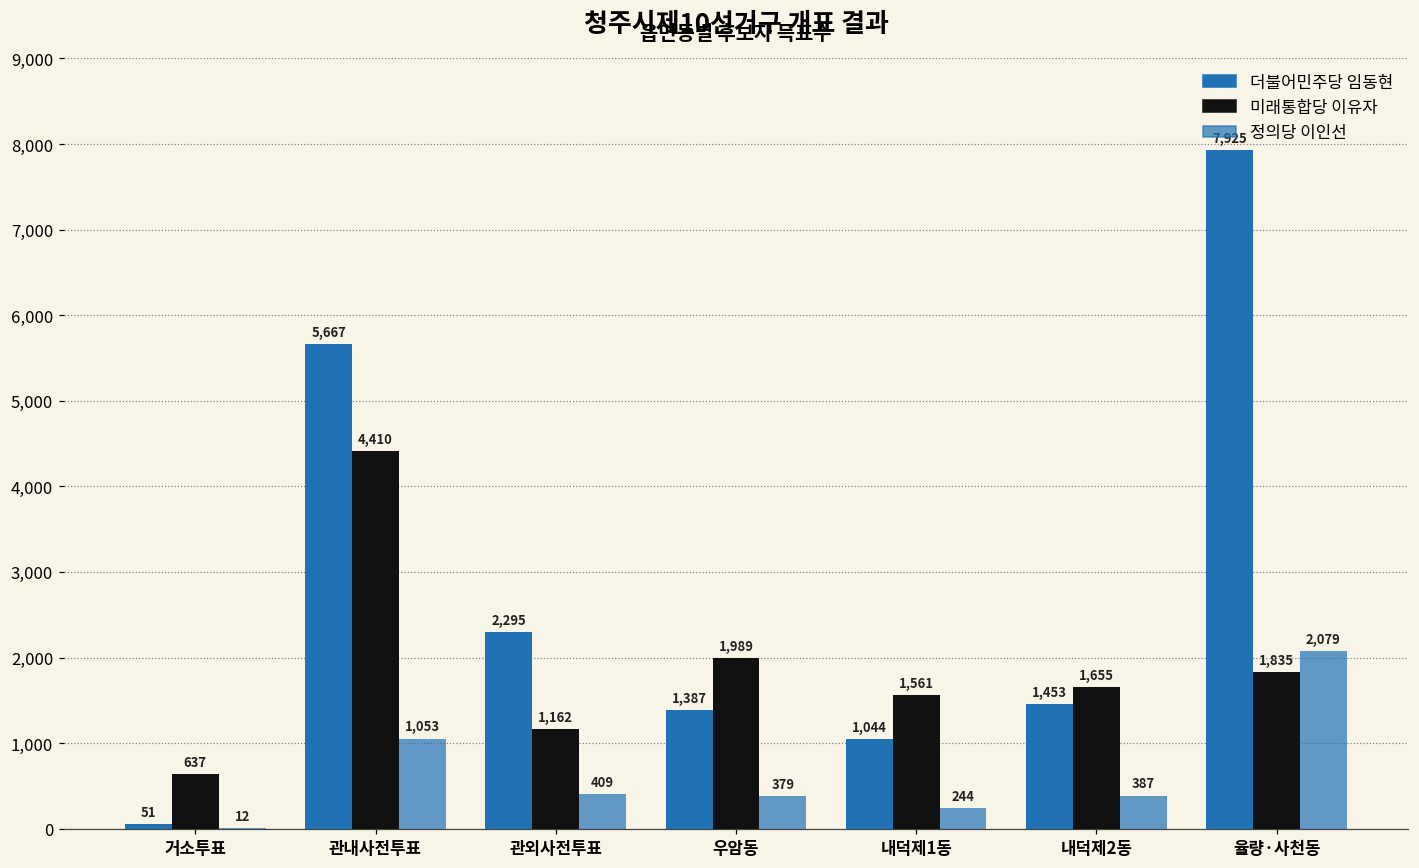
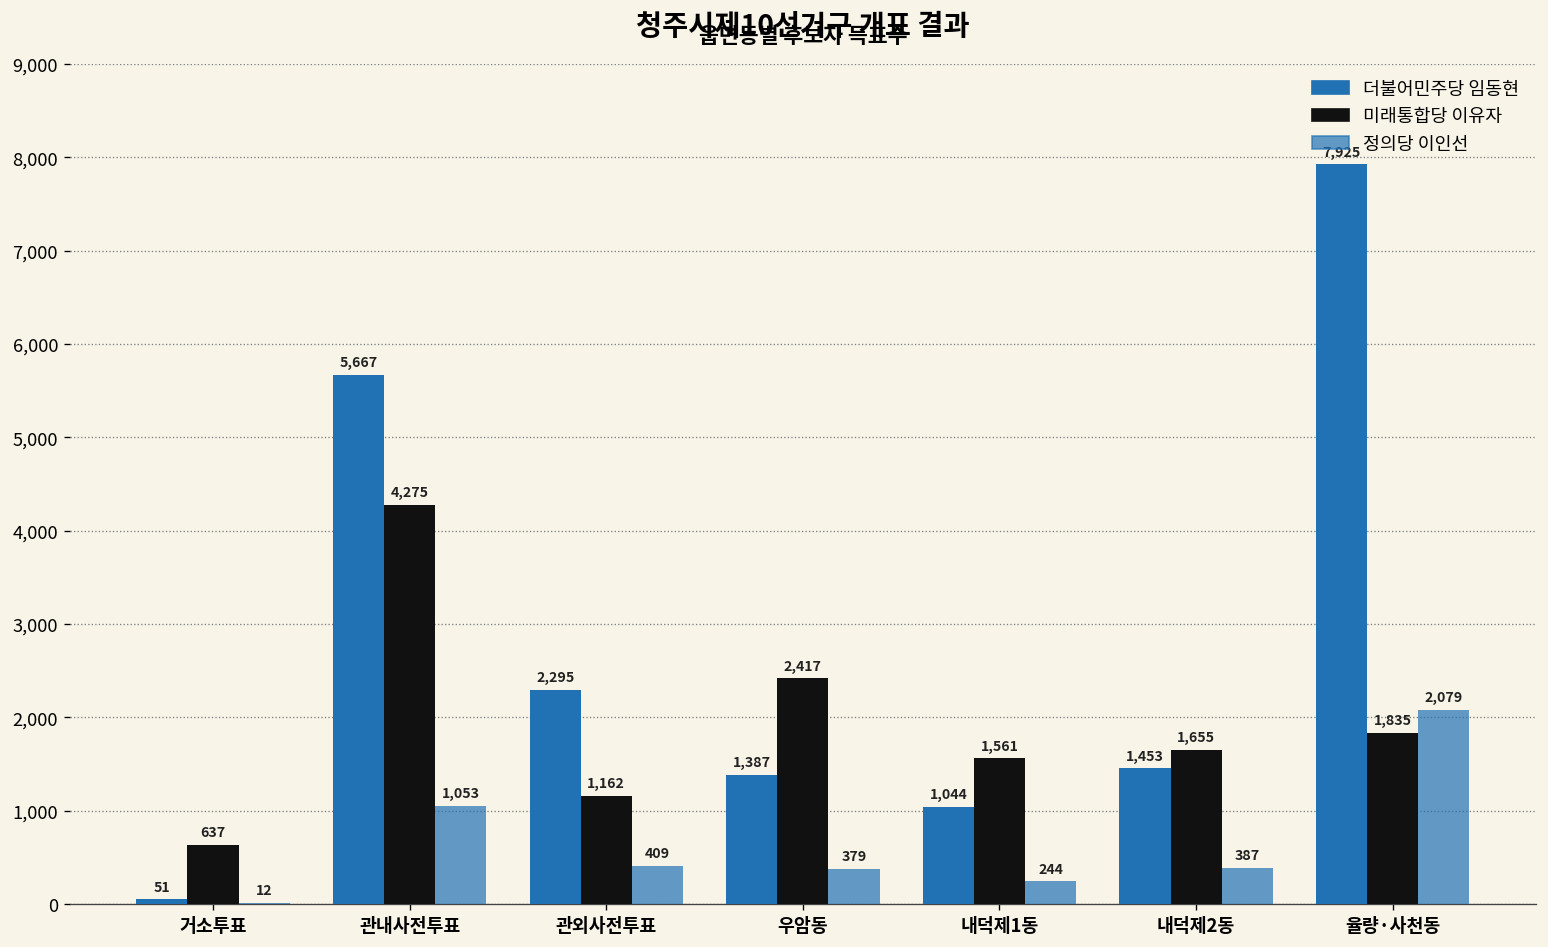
미래통합당 이유자, 관내사전투표: 4,410 -> 4,275
미래통합당 이유자, 우암동: 1,989 -> 2,417
